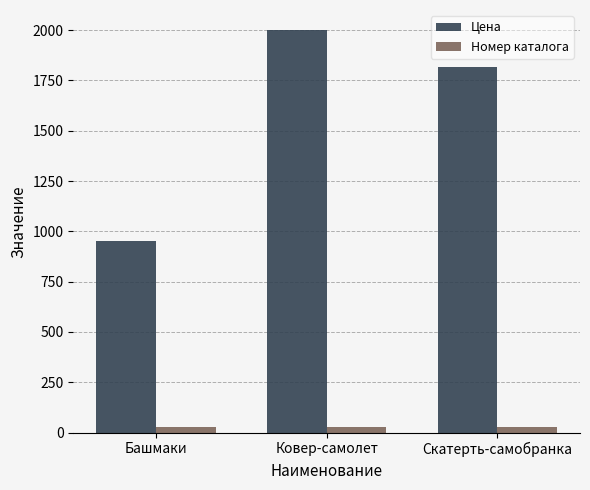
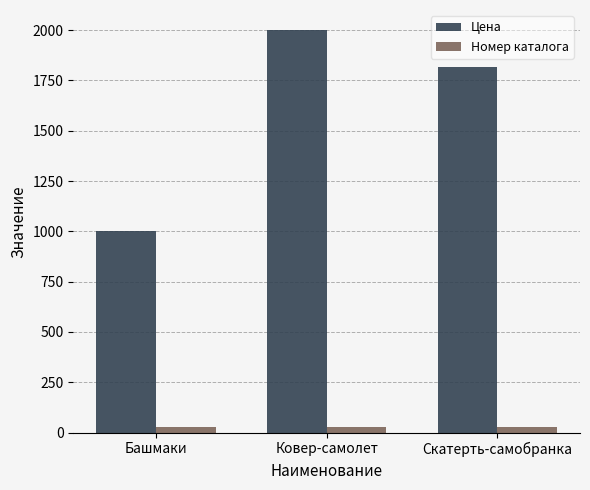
Цена, Башмаки: 950 -> 1000
